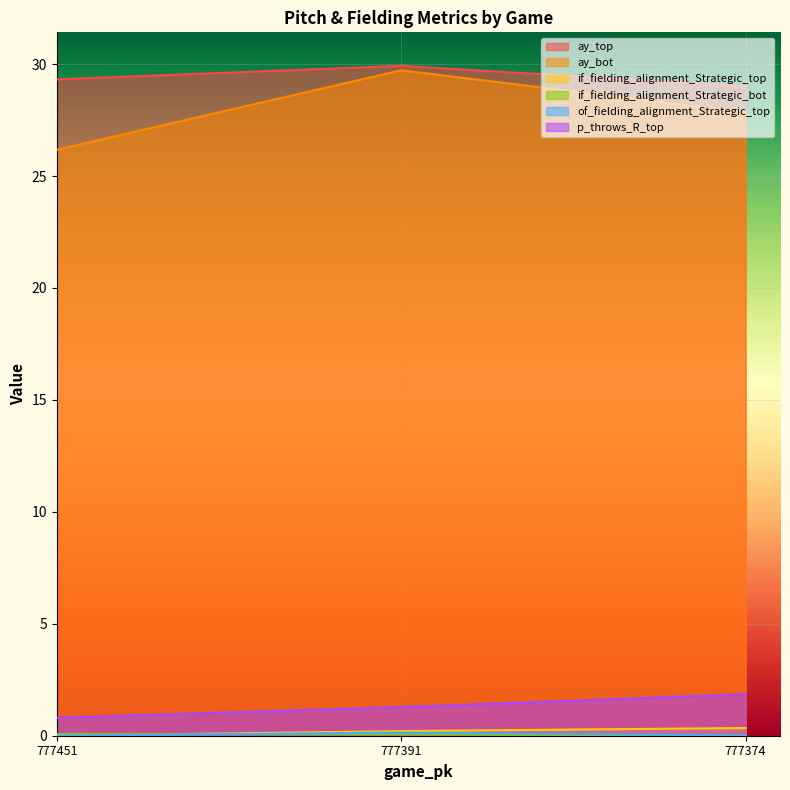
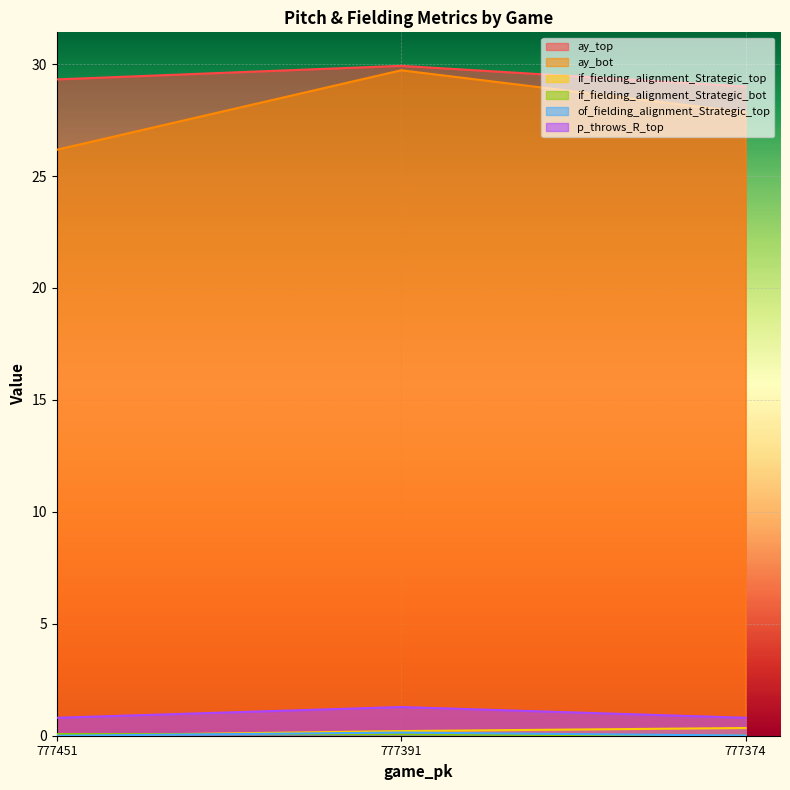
p_throws_R_top, 777374: 1.9 -> 0.8
